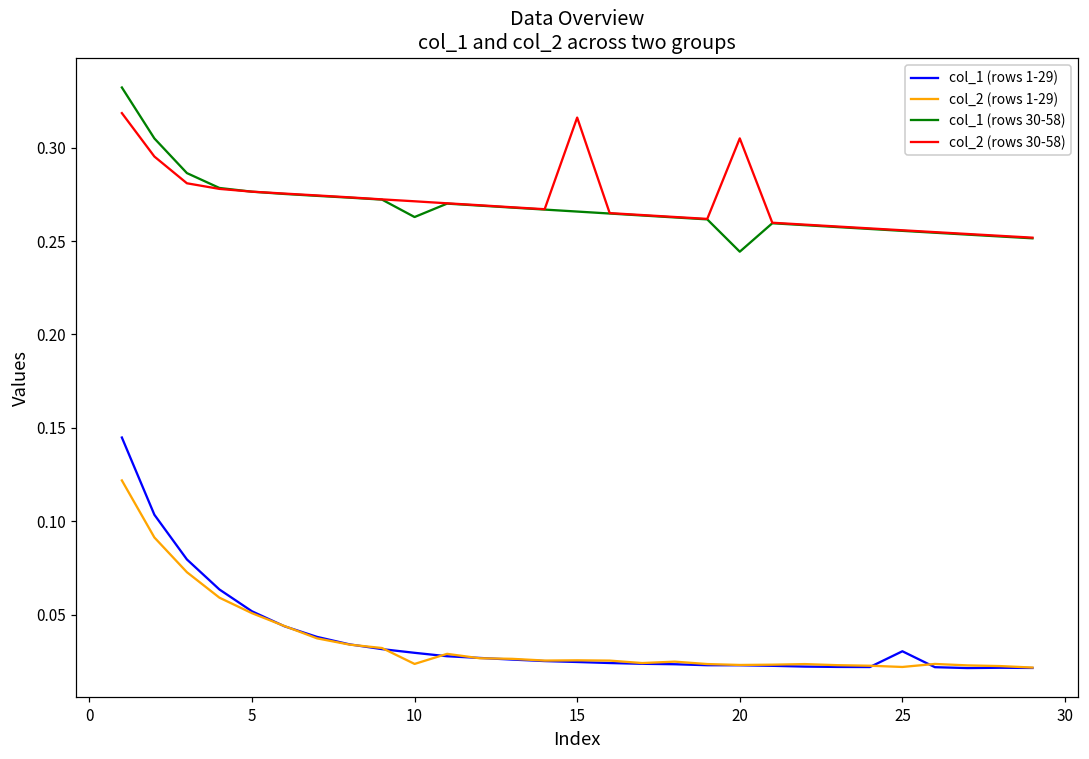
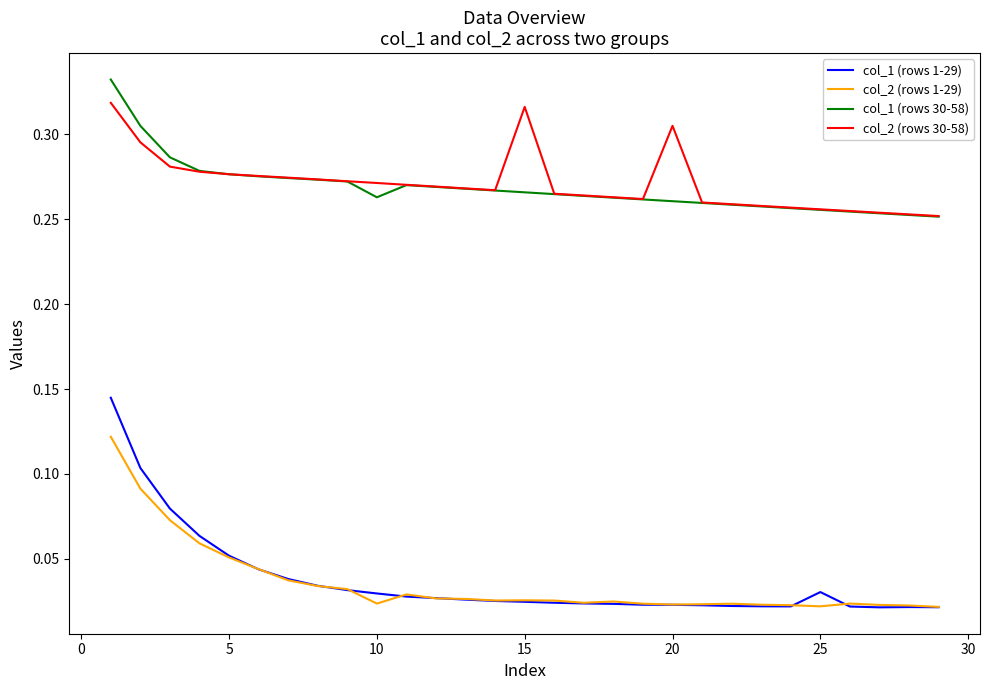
col_1 (rows 30-58), 20: 0.244 -> 0.261
